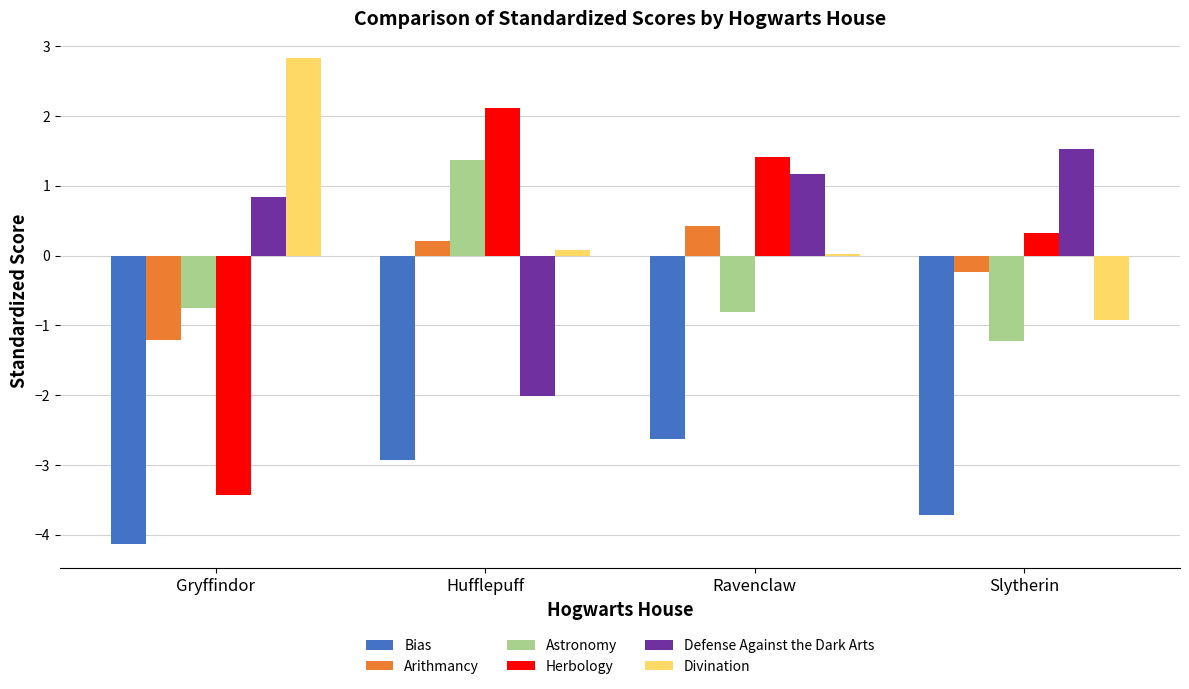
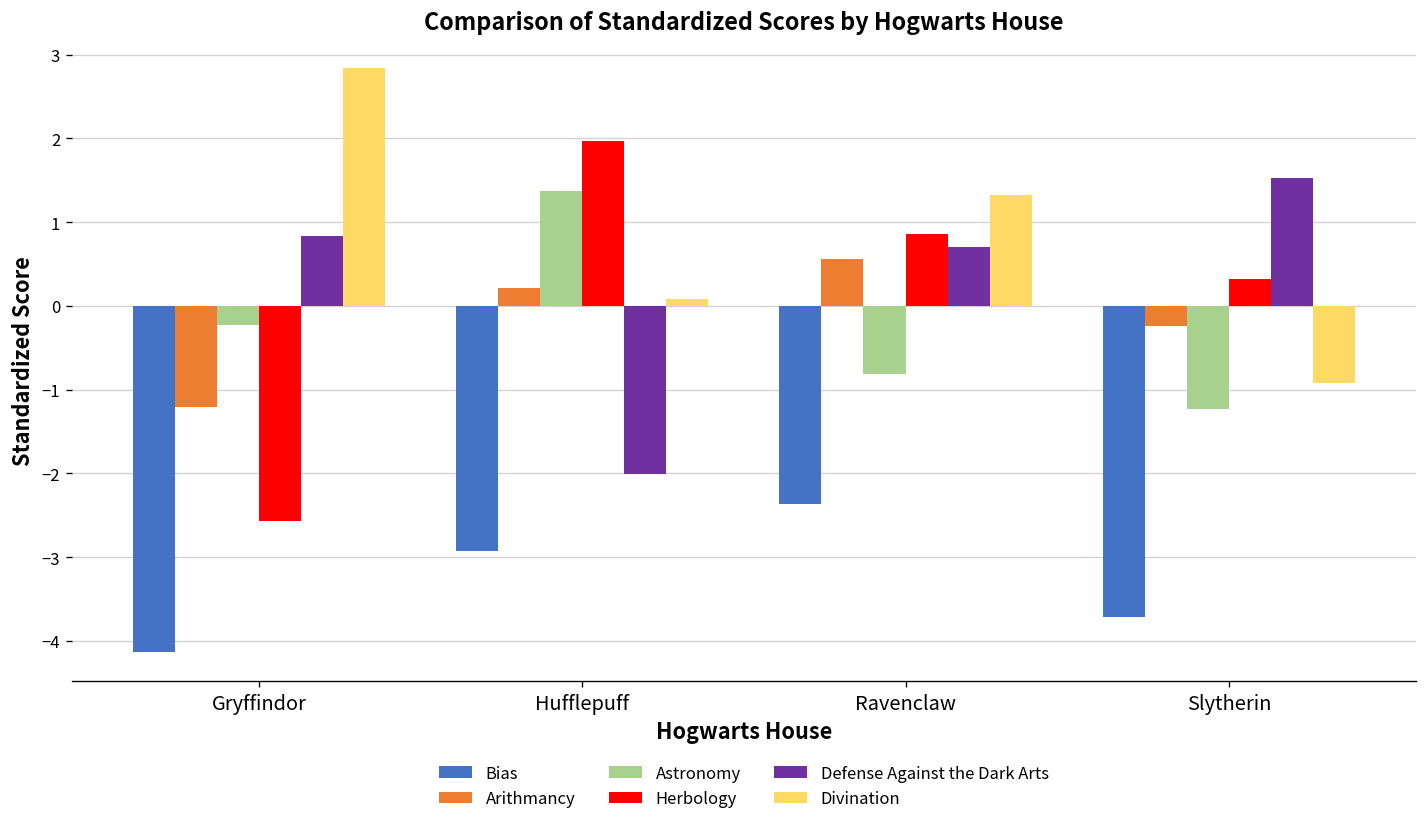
Astronomy, Gryffindor: -0.7 -> -0.2
Herbology, Gryffindor: -3.4 -> -2.6
Herbology, Hufflepuff: 2.1 -> 2.0
Bias, Ravenclaw: -2.6 -> -2.4
Arithmancy, Ravenclaw: 0.4 -> 0.6
Herbology, Ravenclaw: 1.4 -> 0.9
Defense Against the Dark Arts, Ravenclaw: 1.2 -> 0.7
Divination, Ravenclaw: 0.0 -> 1.3
